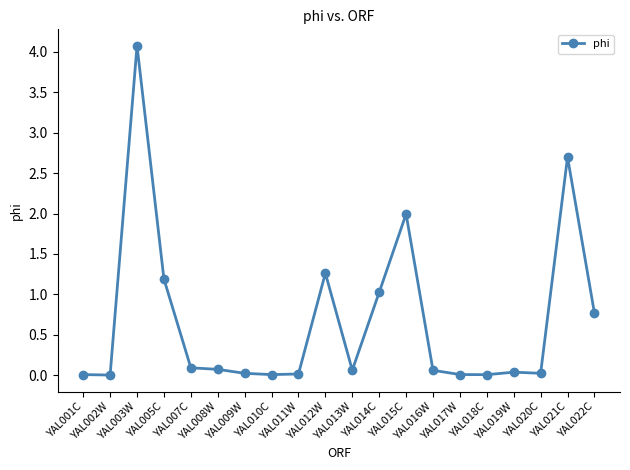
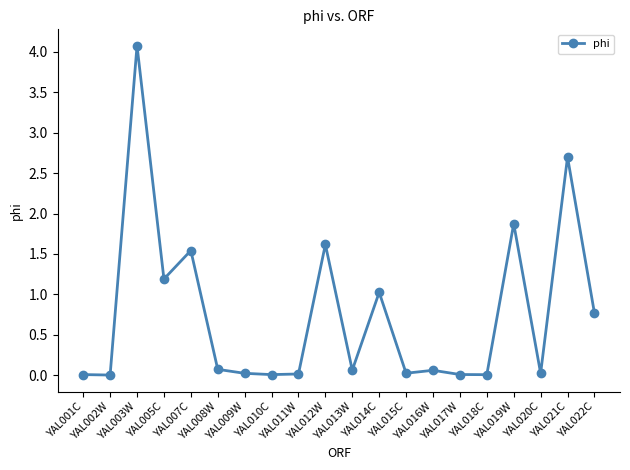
YAL007C: 0.1 -> 1.5
YAL012W: 1.3 -> 1.6
YAL015C: 2.0 -> 0.0
YAL019W: 0.0 -> 1.9
